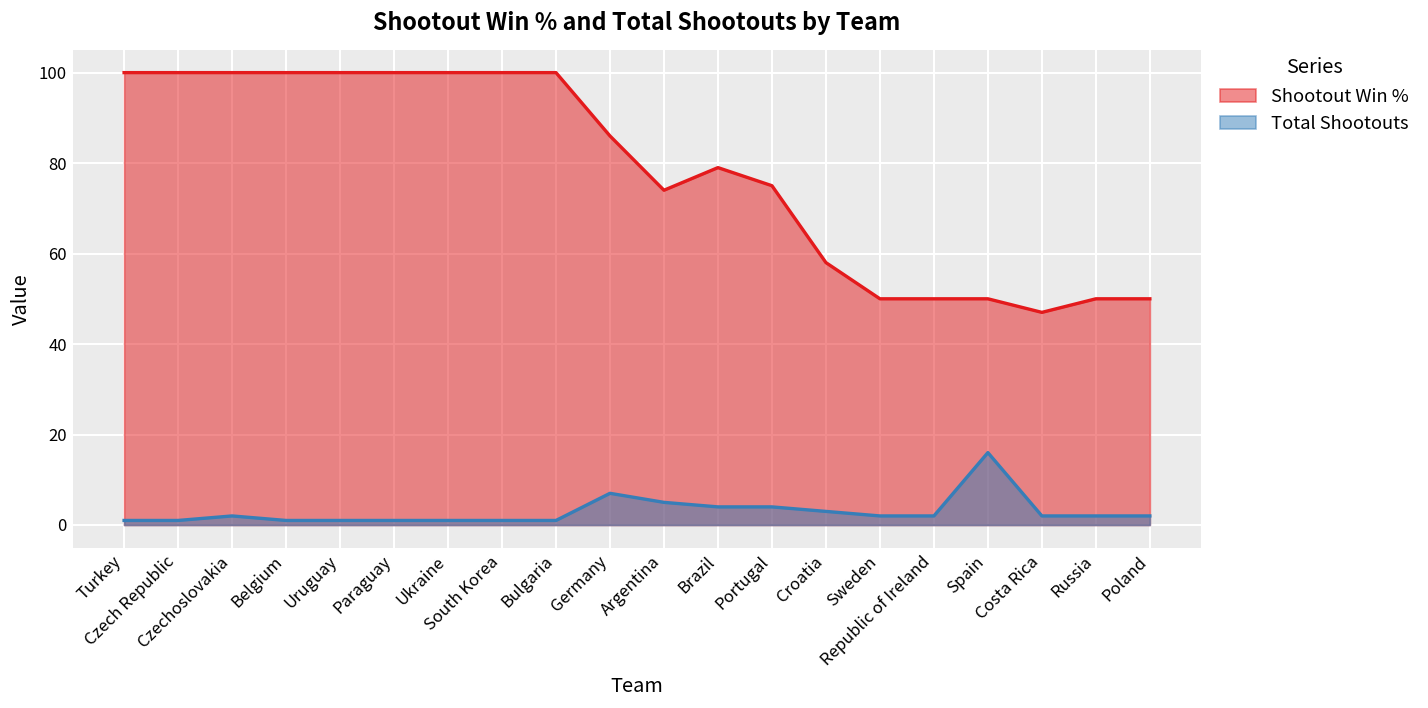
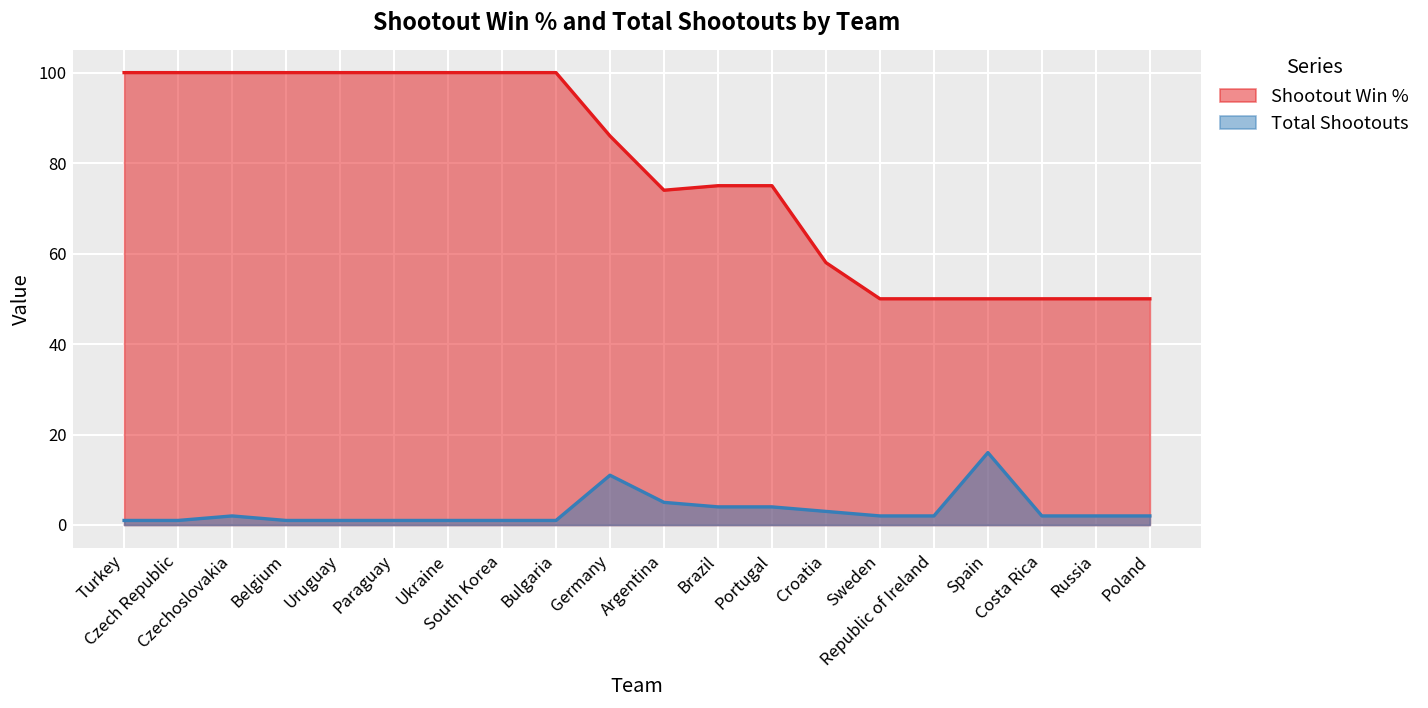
Total Shootouts, Germany: 7 -> 11
Shootout Win %, Brazil: 79 -> 75
Shootout Win %, Costa Rica: 47 -> 50
